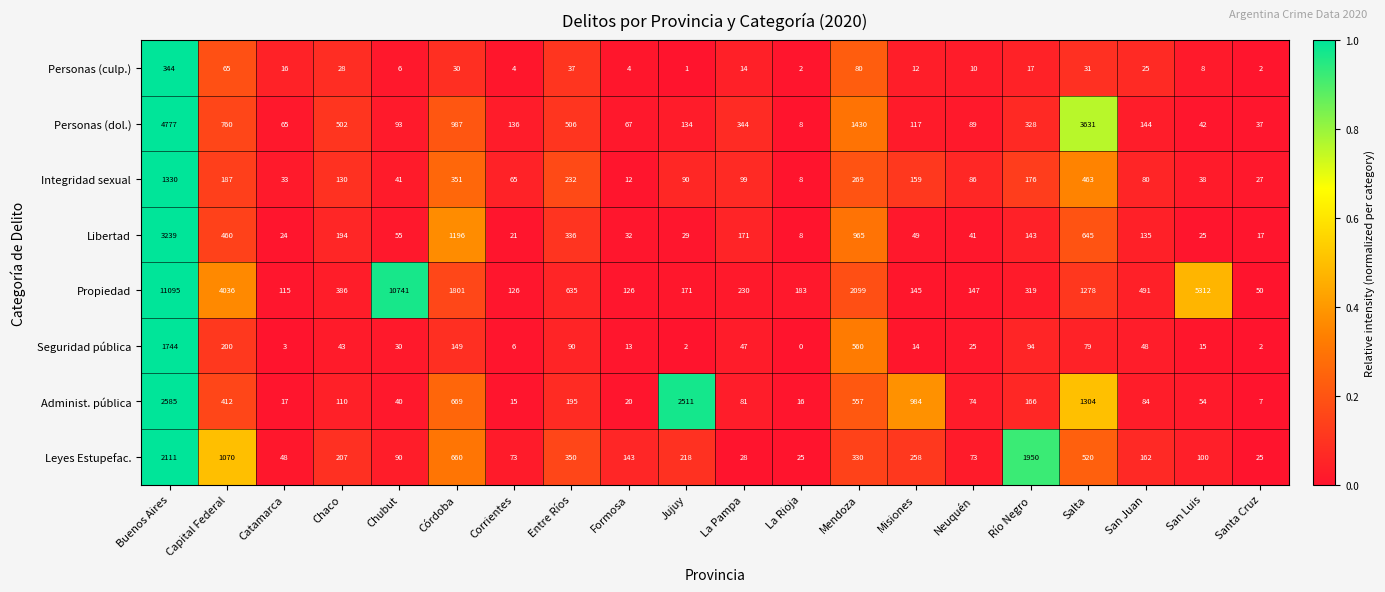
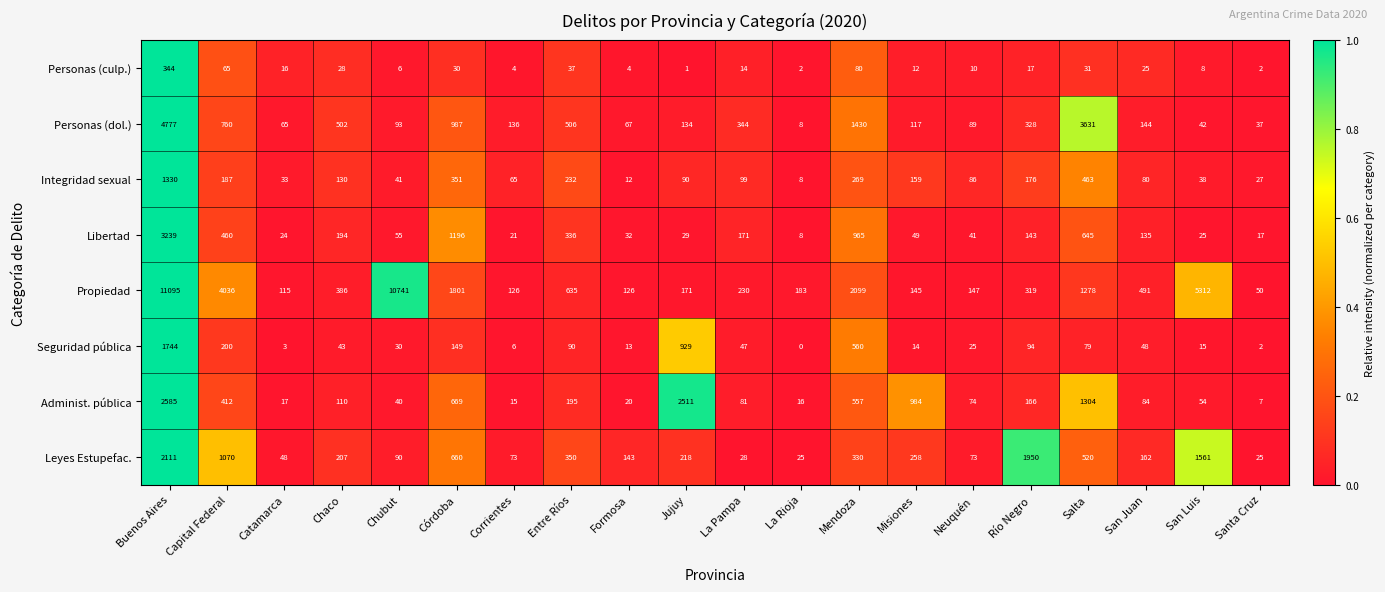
Seguridad pública, Jujuy: 2 -> 929
Leyes Estupefac., San Luis: 100 -> 1561
